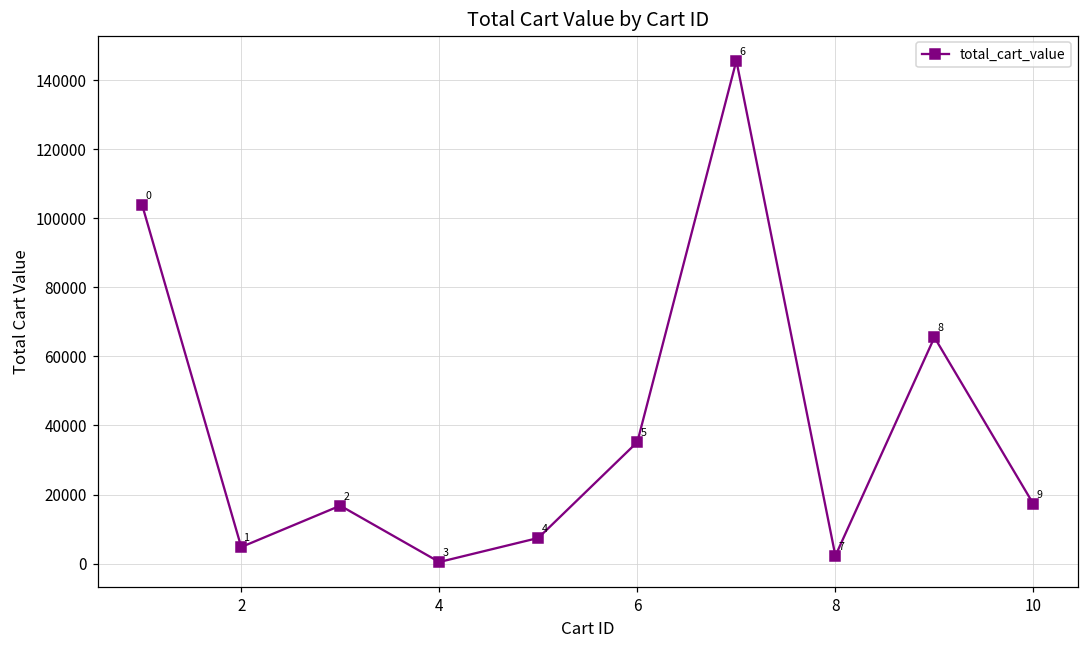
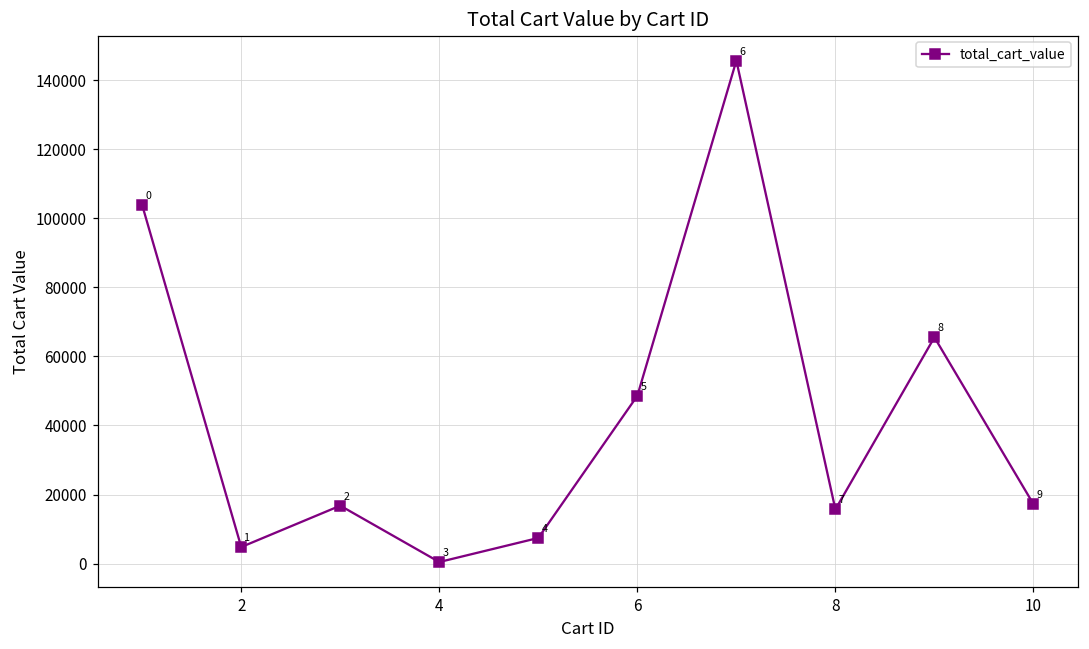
6: 35000 -> 49000
8: 2000 -> 16000
